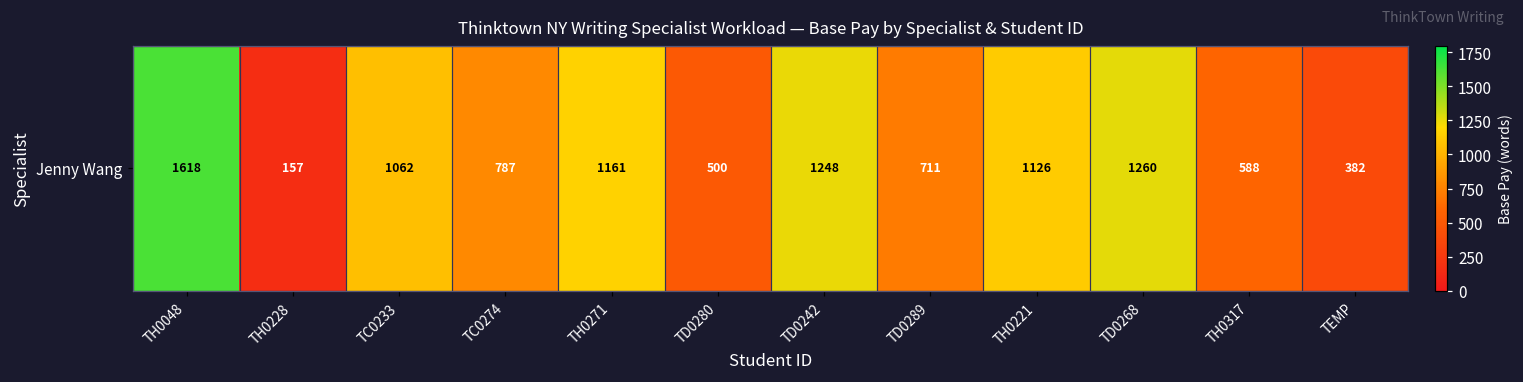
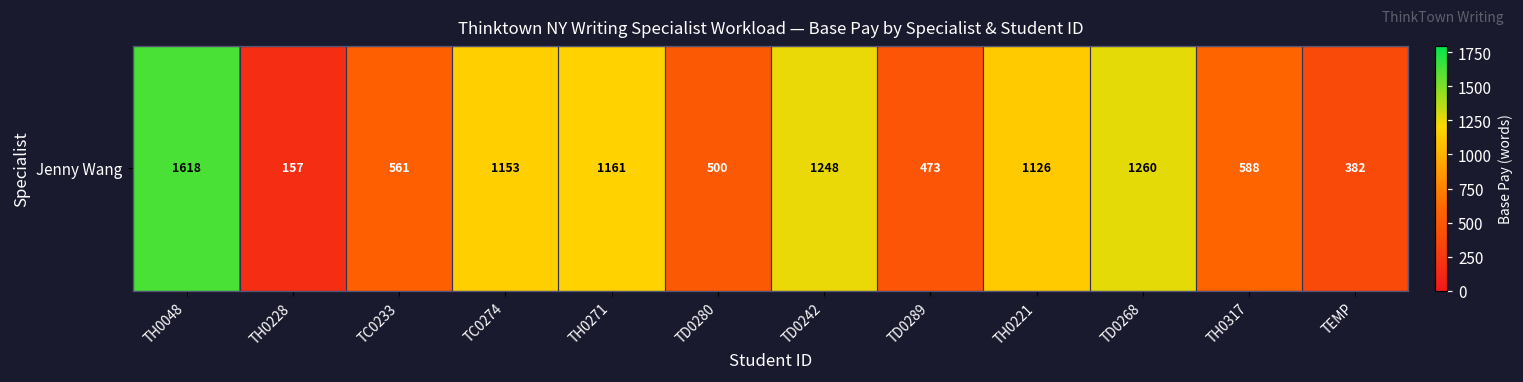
Jenny Wang, TC0233: 1062 -> 561
Jenny Wang, TC0274: 787 -> 1153
Jenny Wang, TD0289: 711 -> 473
